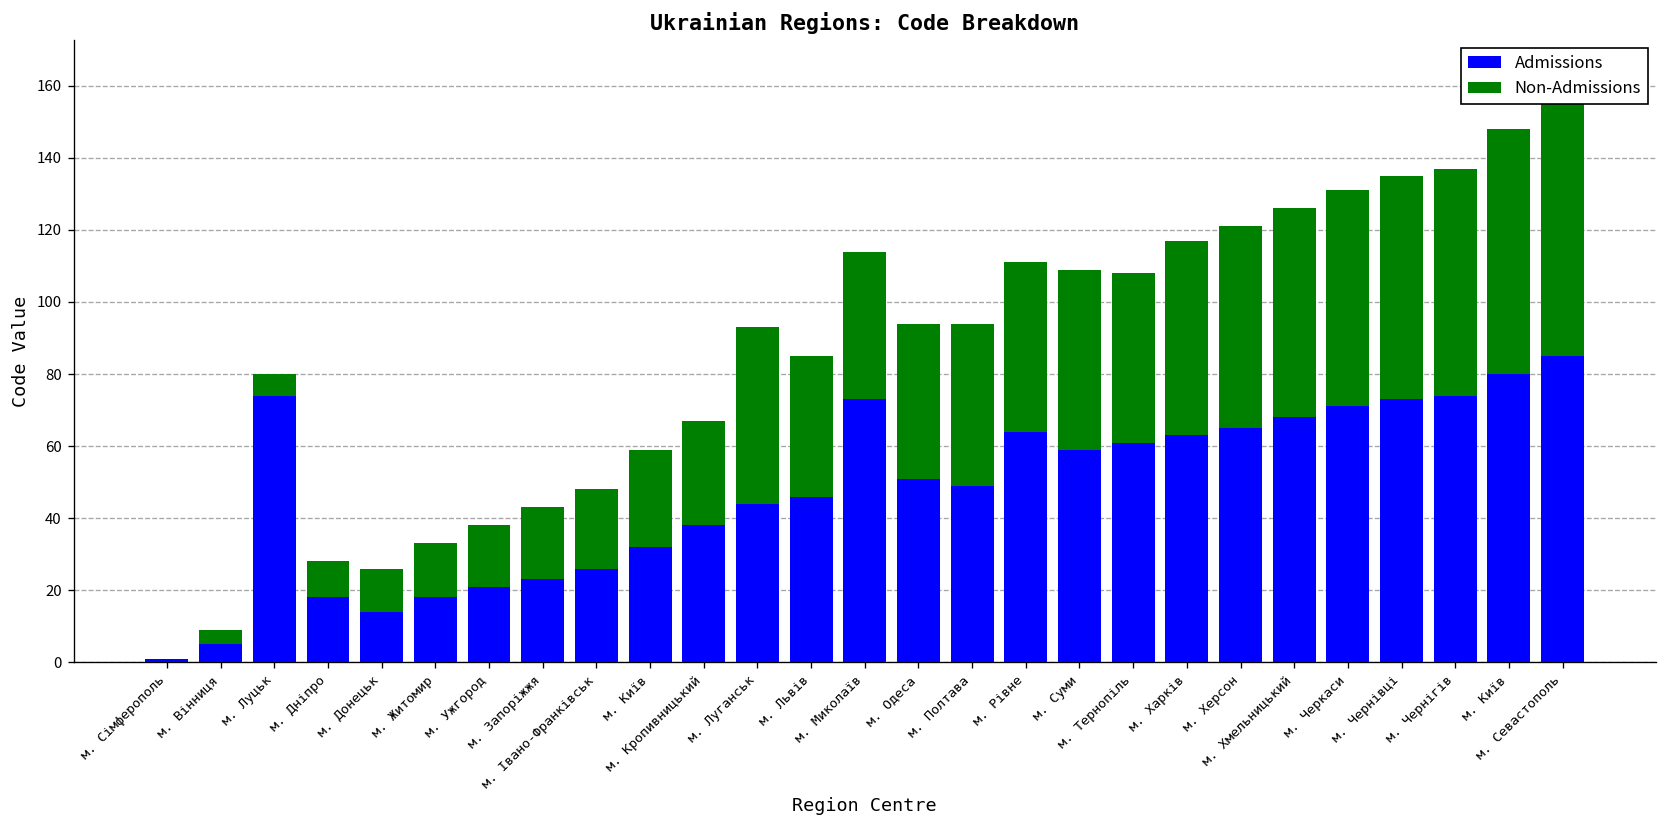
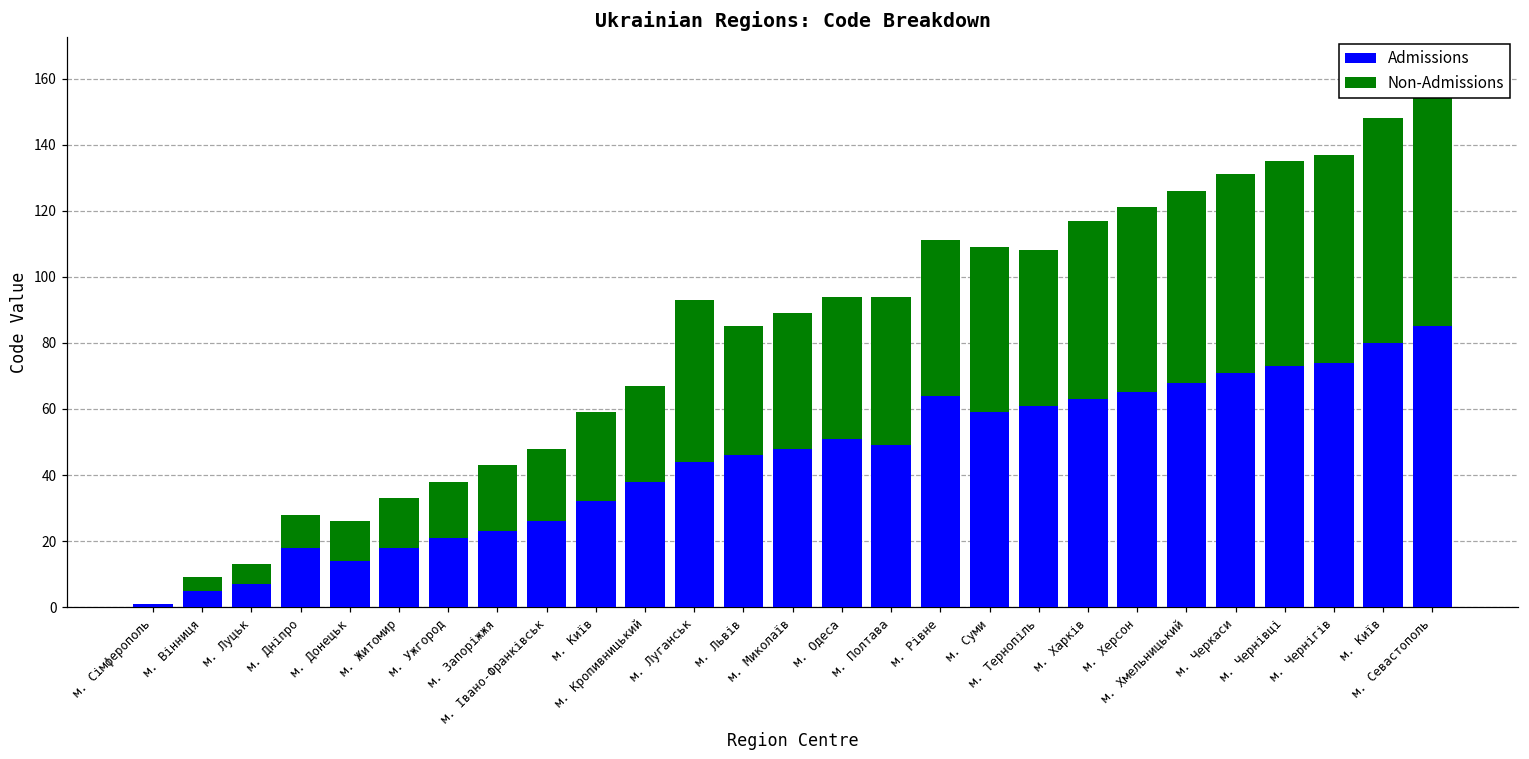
Admissions, м. Луцьк: 74 -> 7
Admissions, м. Миколаїв: 73 -> 48
